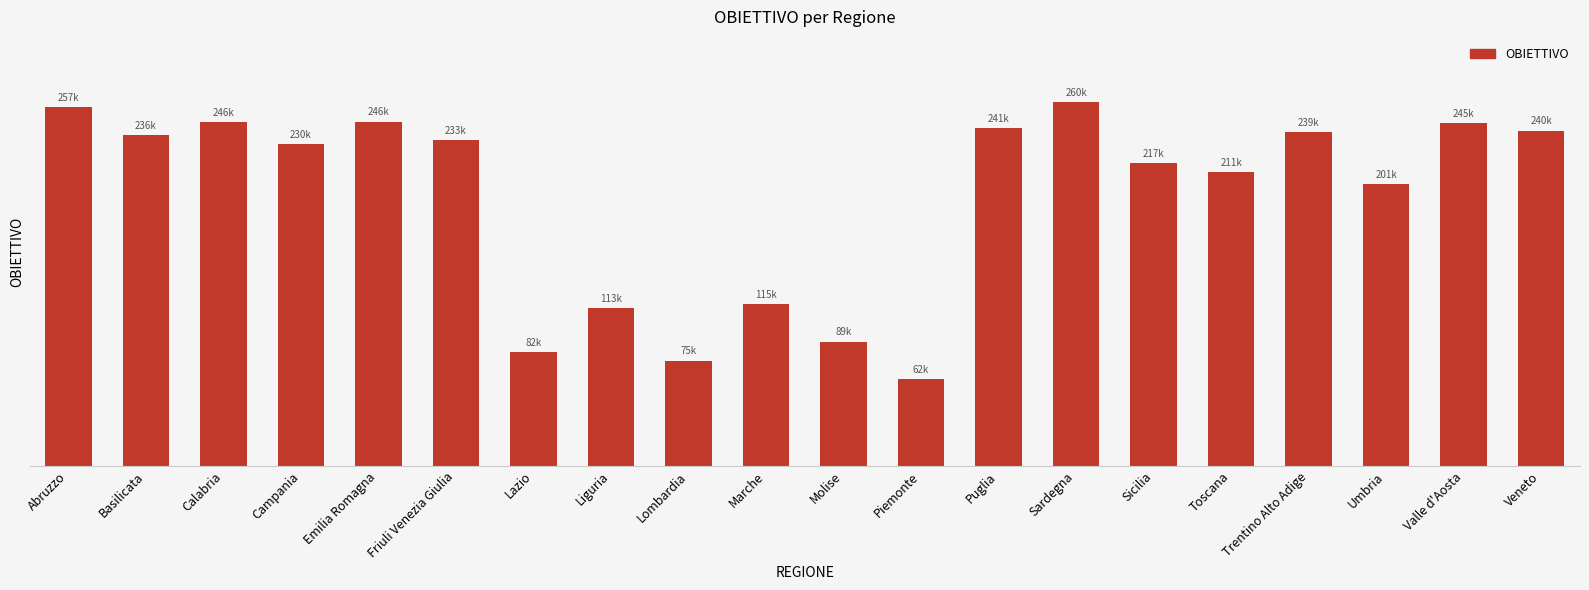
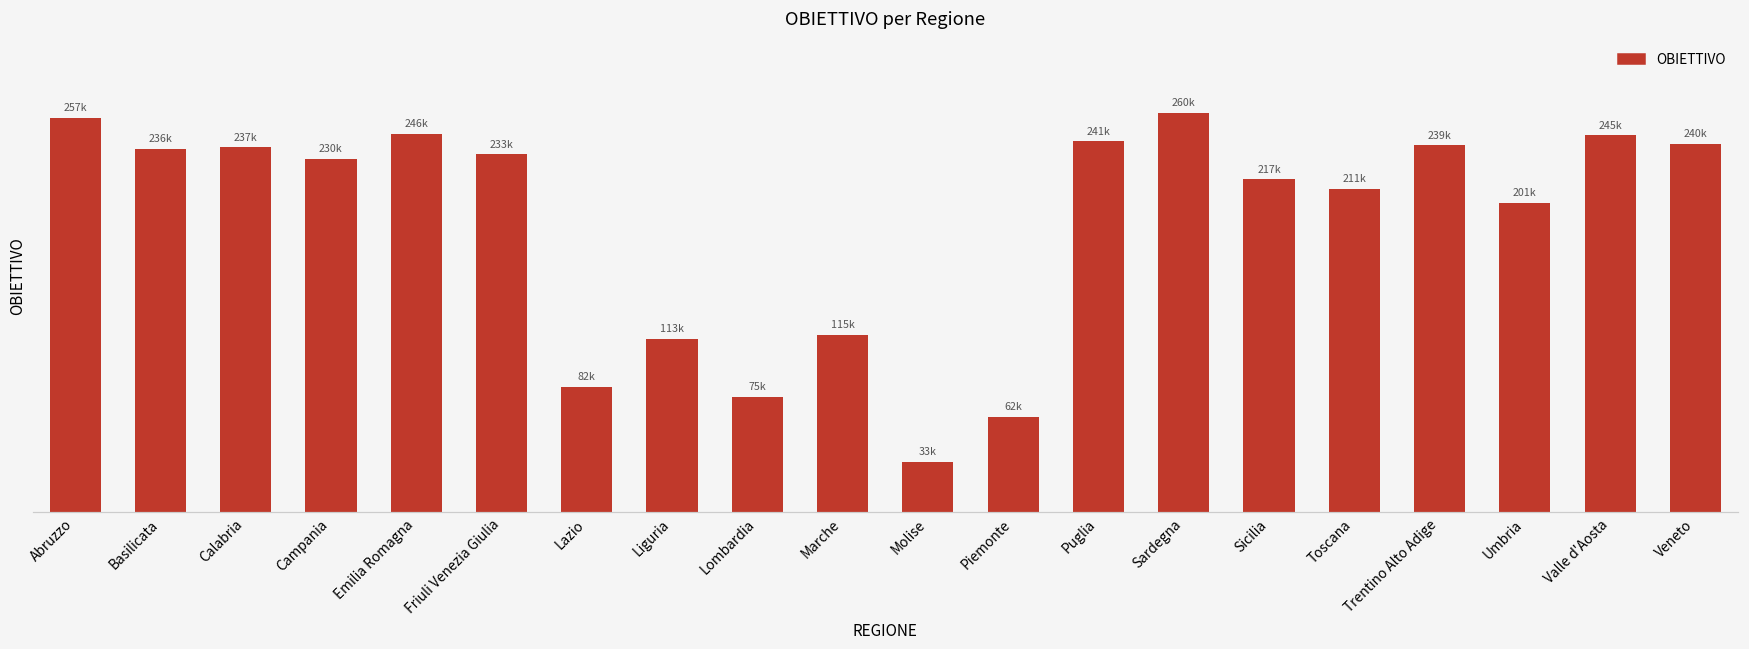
Calabria: 246k -> 237k
Molise: 89k -> 33k
